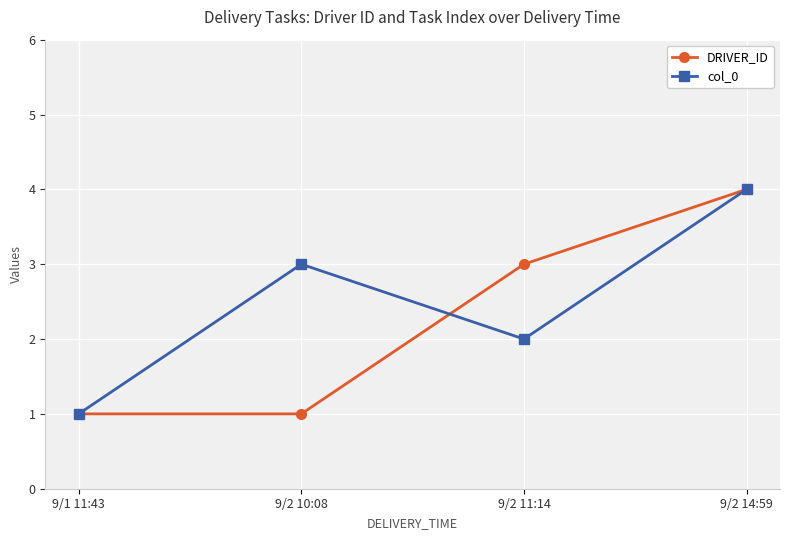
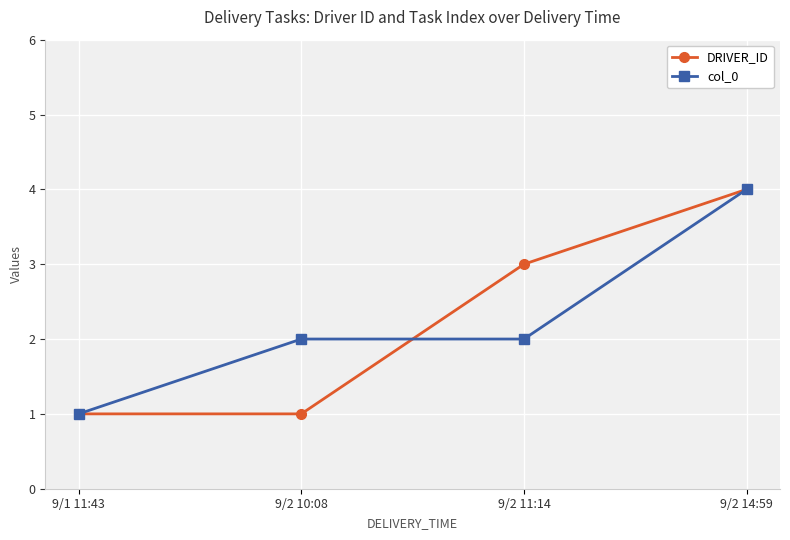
col_0, 9/2 10:08: 3 -> 2
